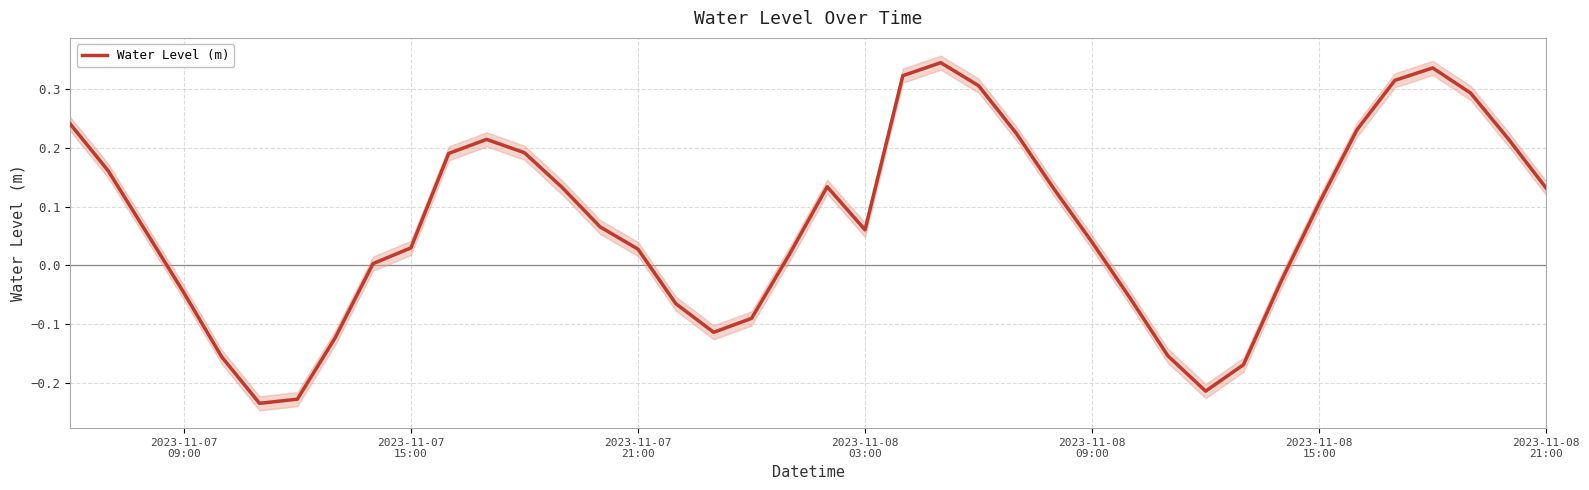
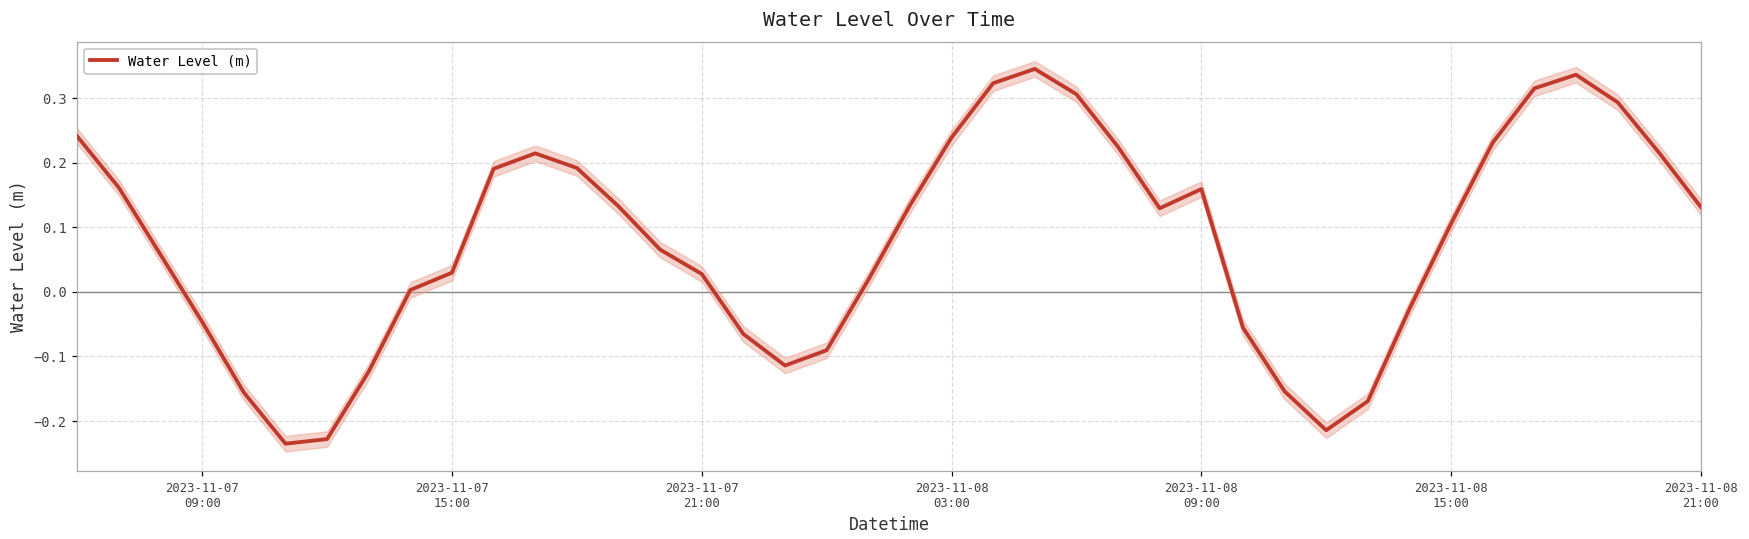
Water Level (m), 2023-11-08 03:00: 0.06 -> 0.24
Water Level (m), 2023-11-08 09:00: 0.04 -> 0.16
